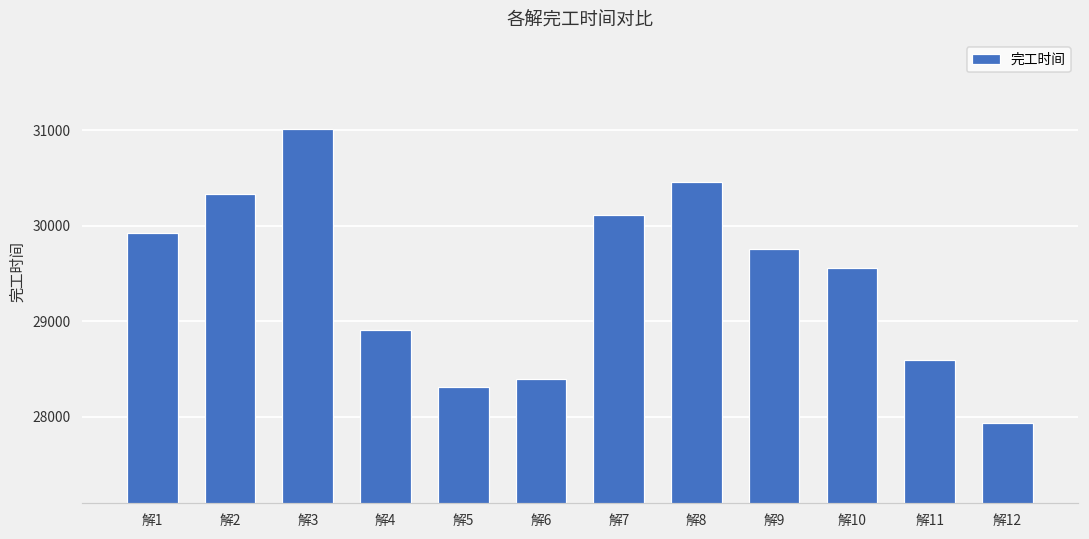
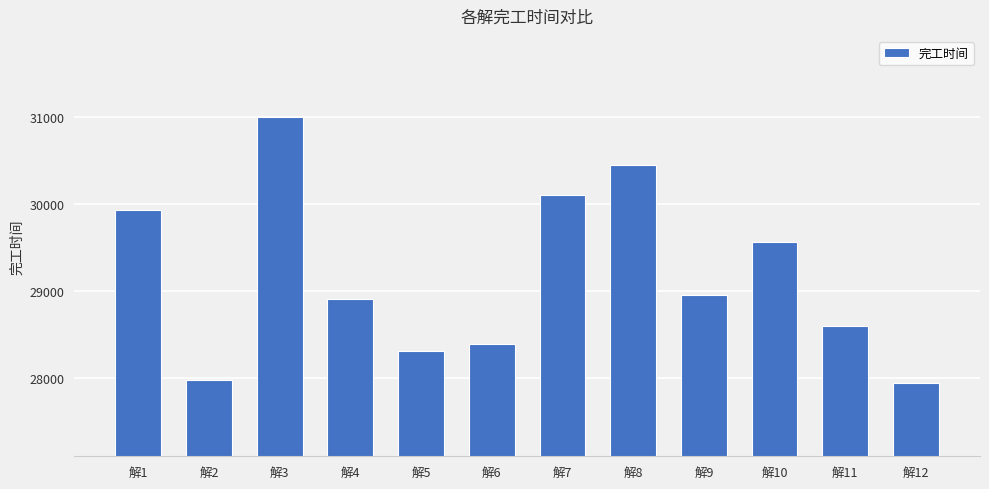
解2: 30300 -> 28000
解9: 29800 -> 28900
